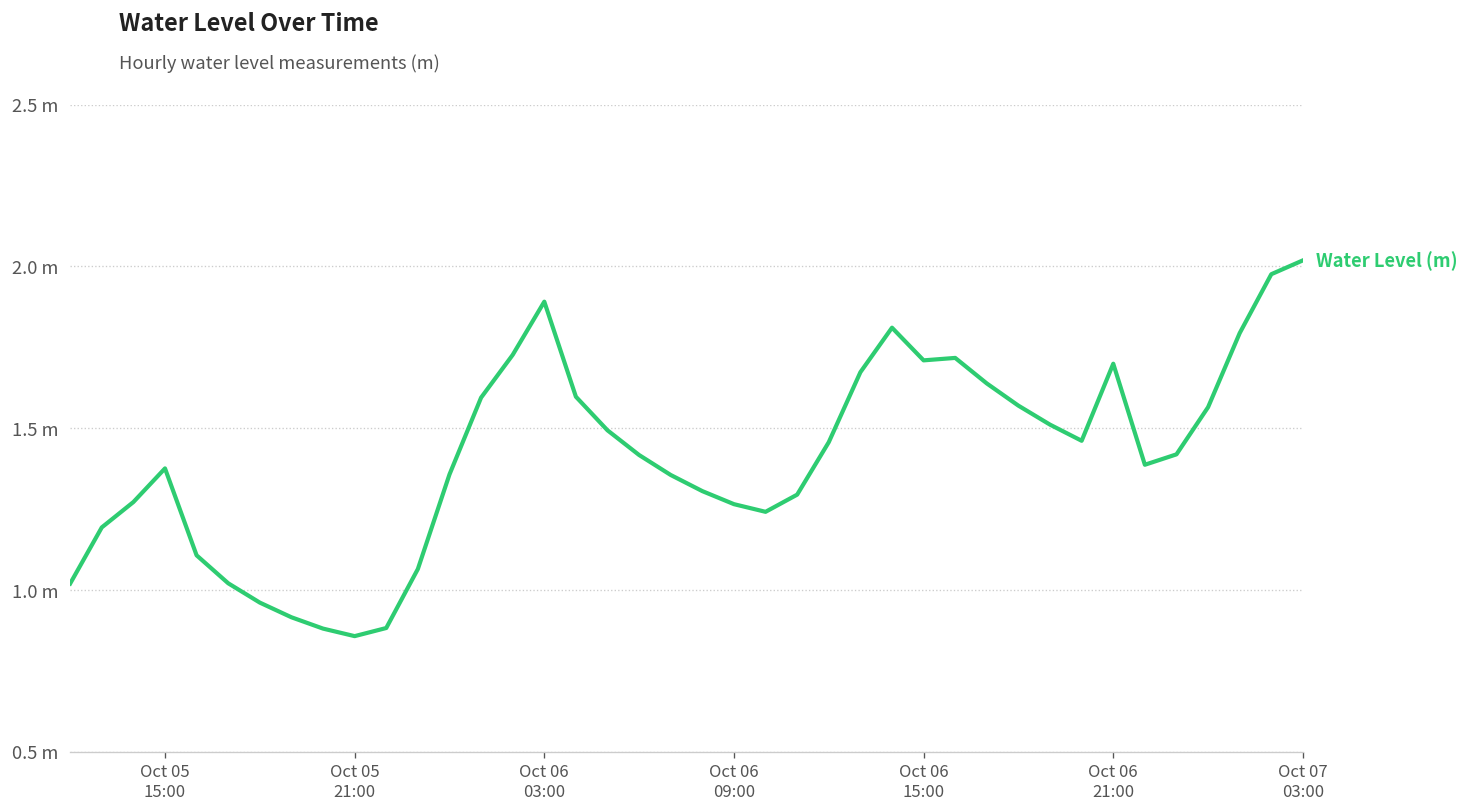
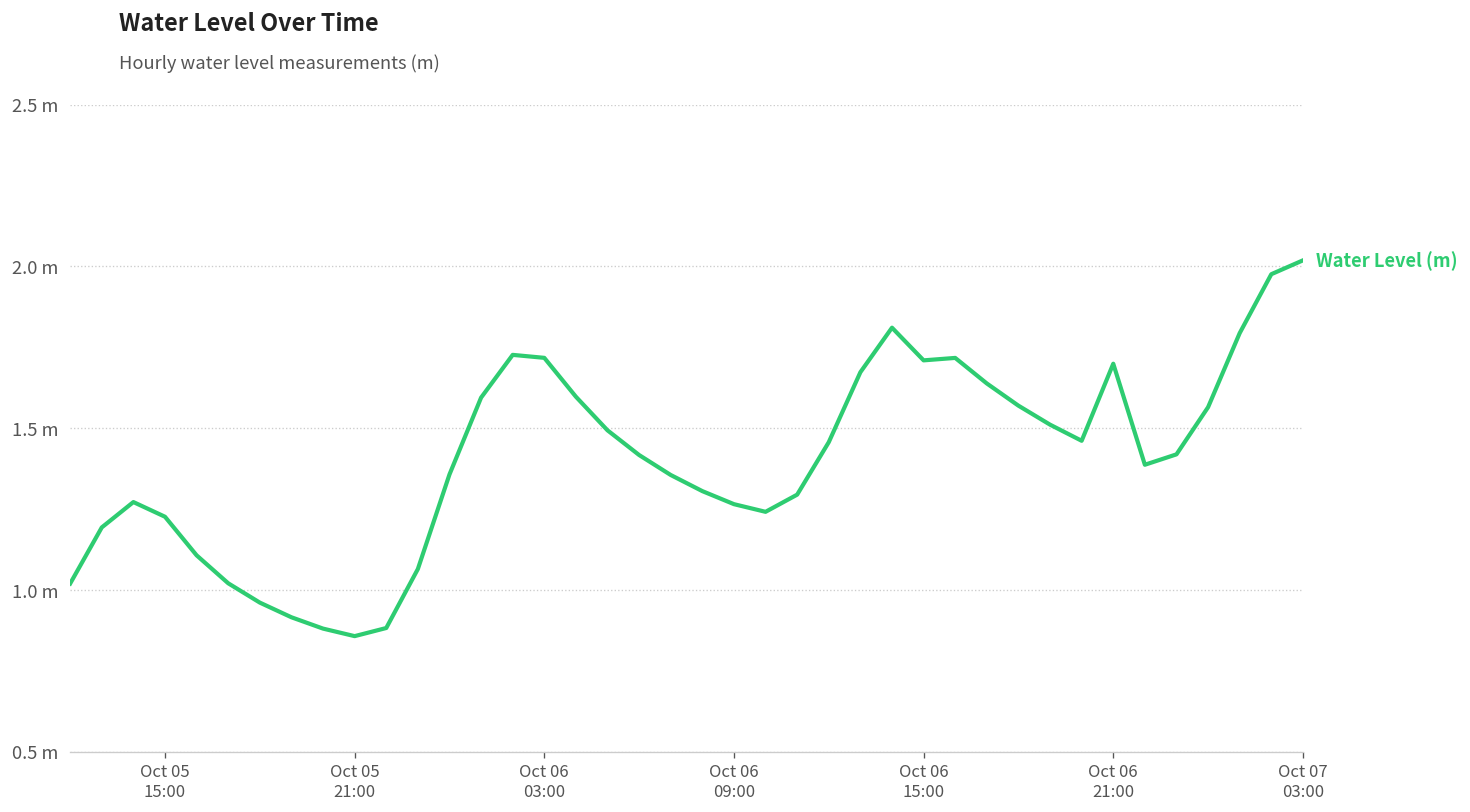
Oct 05 15:00: 1.38 m -> 1.23 m
Oct 06 03:00: 1.89 m -> 1.72 m
